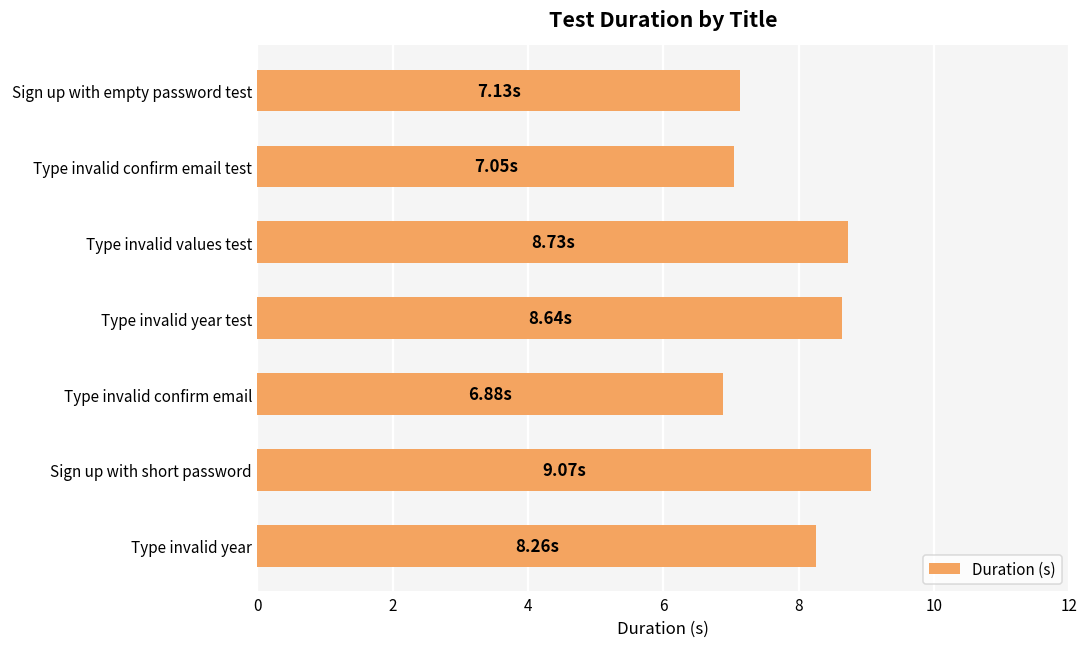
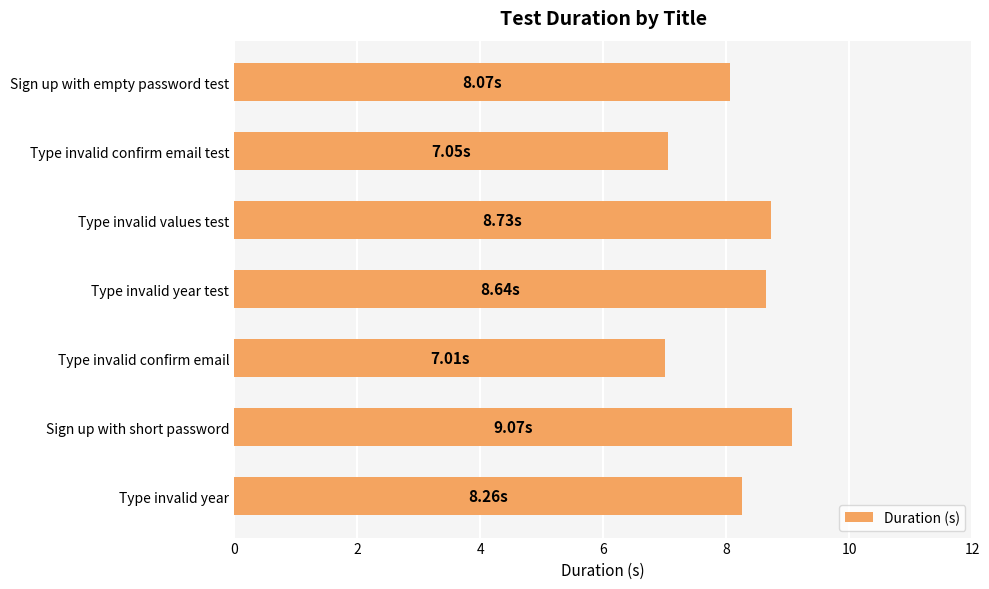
Sign up with empty password test: 7.13s -> 8.07s
Type invalid confirm email: 6.88s -> 7.01s
